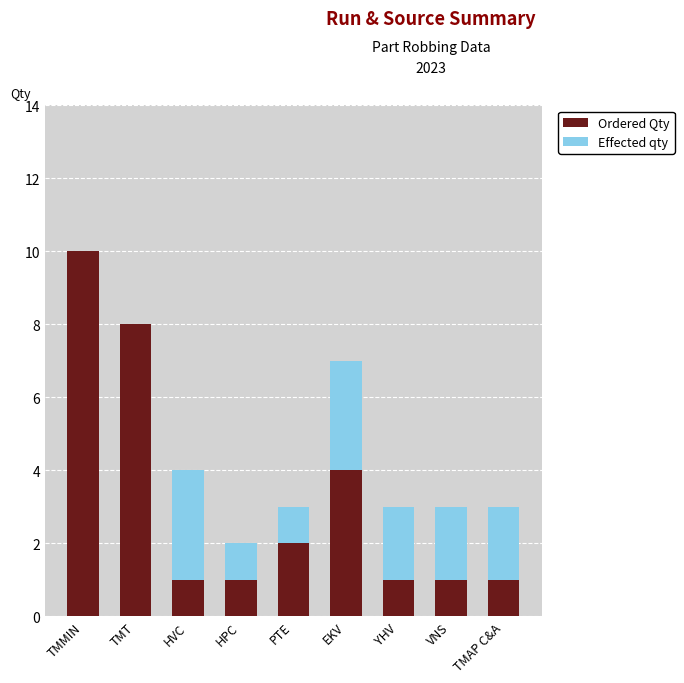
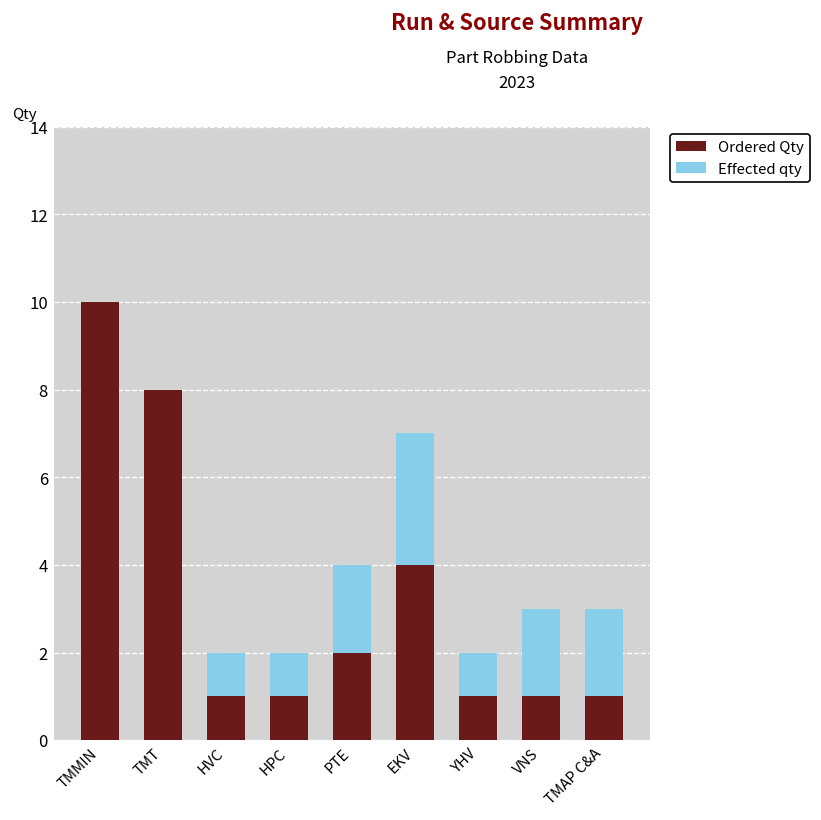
Effected qty, HVC: 3 -> 1
Effected qty, PTE: 1 -> 2
Effected qty, YHV: 2 -> 1
